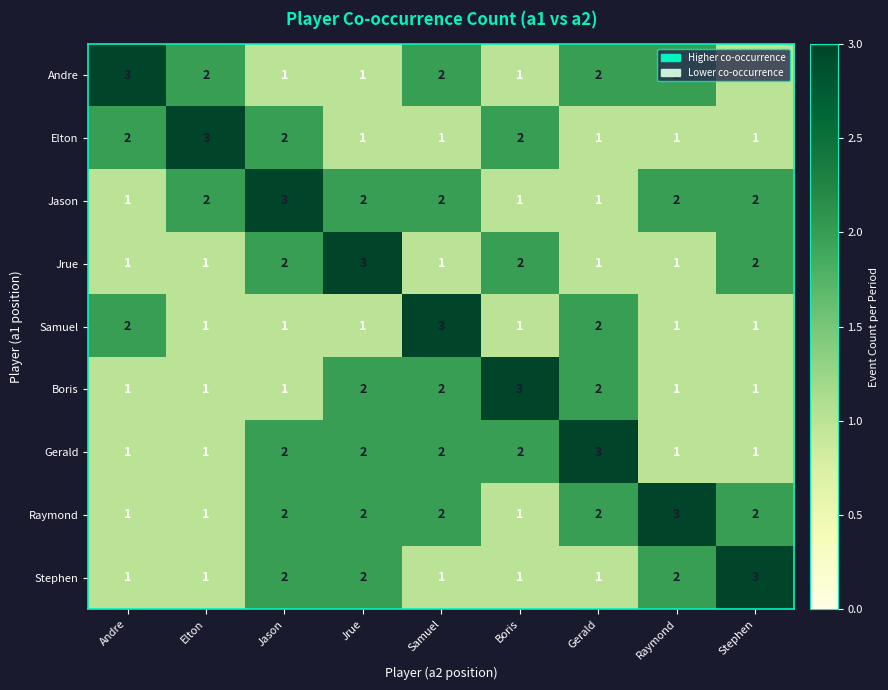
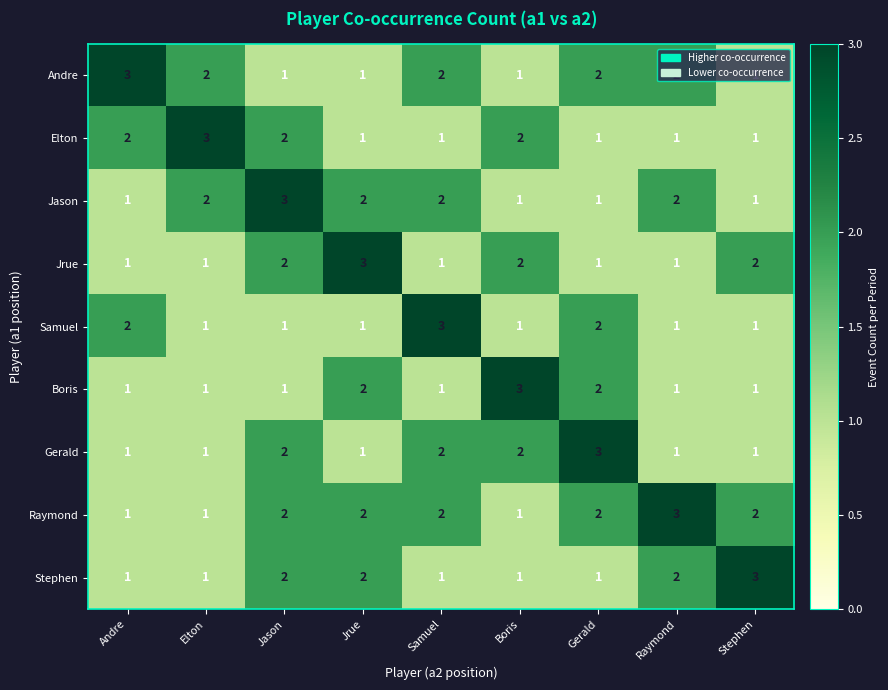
Jason, Stephen: 2 -> 1
Boris, Samuel: 2 -> 1
Gerald, Jrue: 2 -> 1
